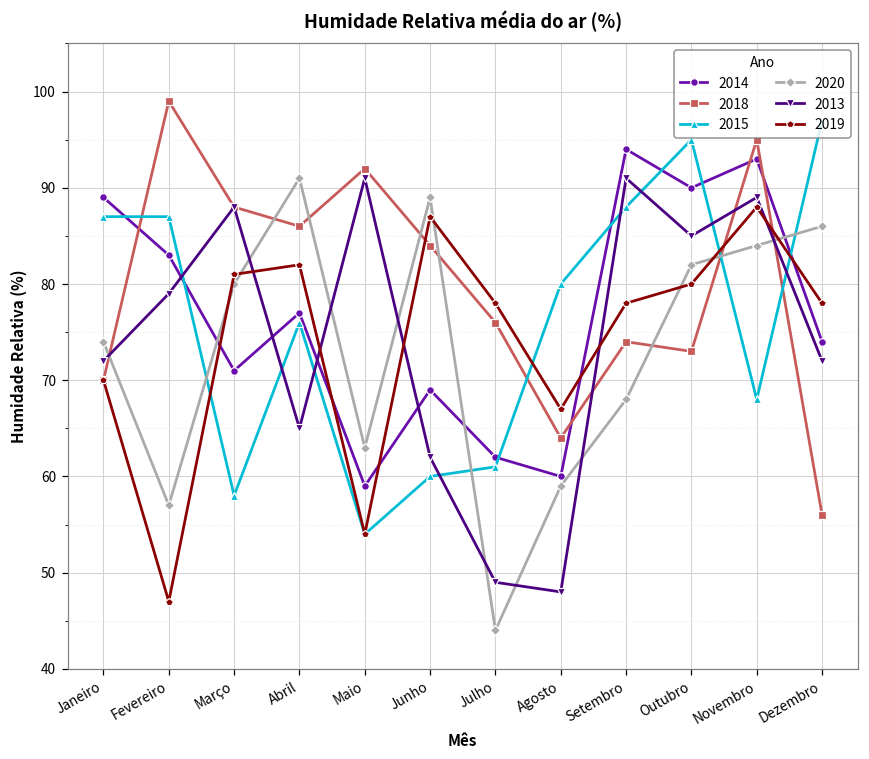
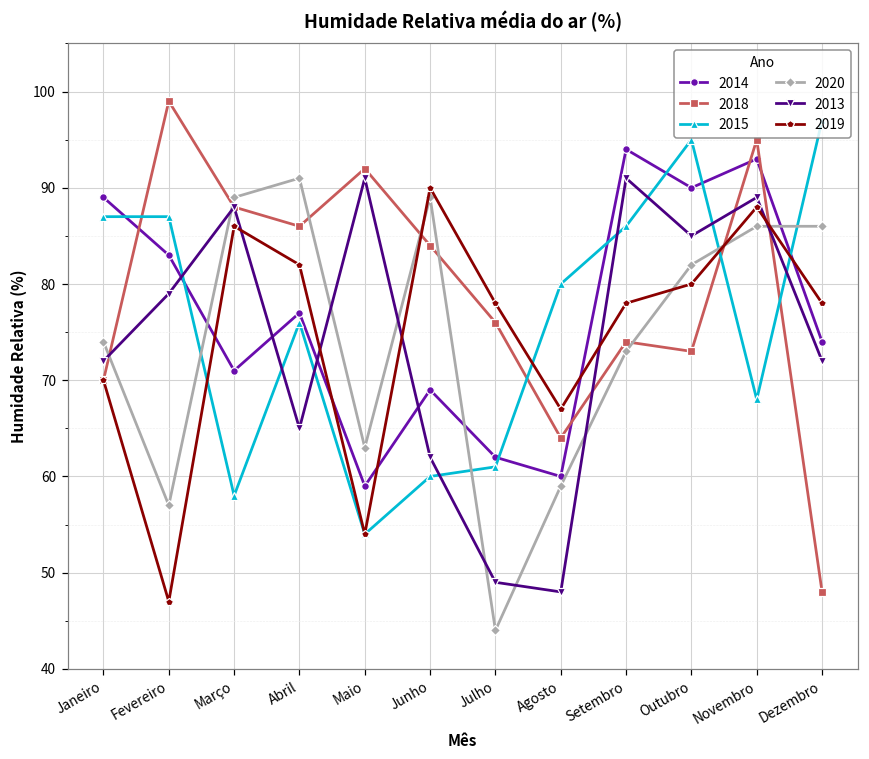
2020, Março: 80 -> 89
2019, Março: 81 -> 86
2019, Junho: 87 -> 90
2015, Setembro: 88 -> 86
2020, Setembro: 68 -> 73
2020, Novembro: 84 -> 86
2018, Dezembro: 56 -> 48
